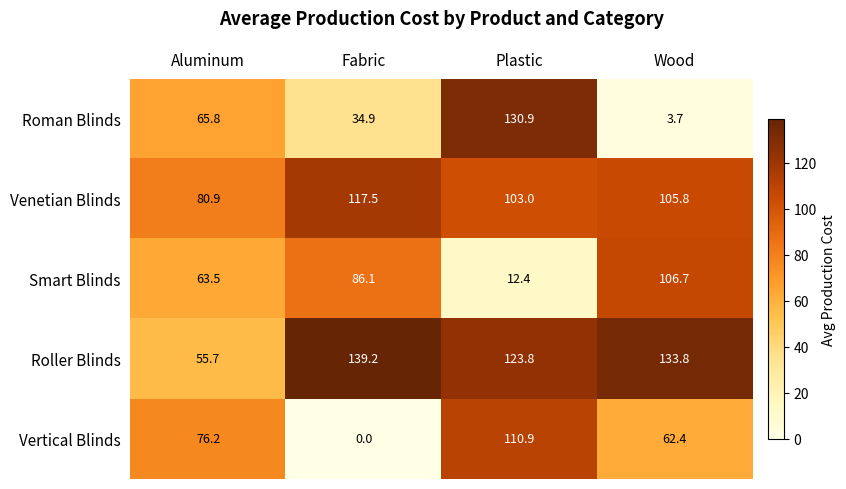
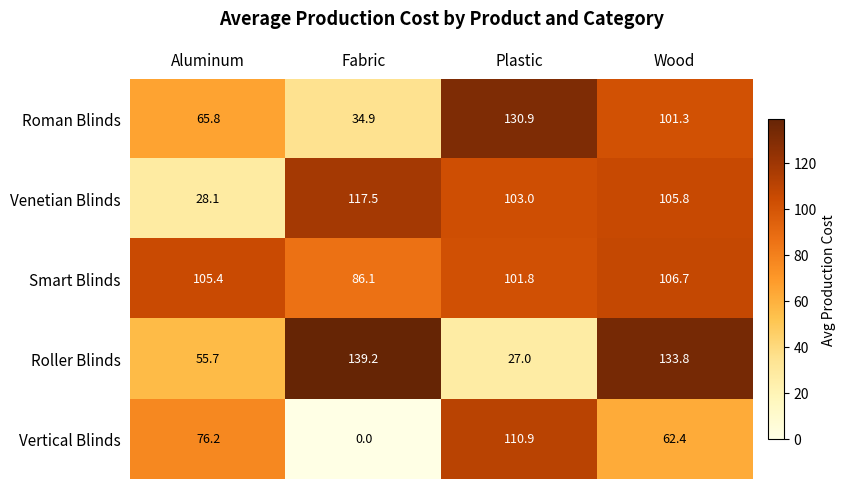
Roman Blinds, Wood: 3.7 -> 101.3
Venetian Blinds, Aluminum: 80.9 -> 28.1
Smart Blinds, Aluminum: 63.5 -> 105.4
Smart Blinds, Plastic: 12.4 -> 101.8
Roller Blinds, Plastic: 123.8 -> 27.0
